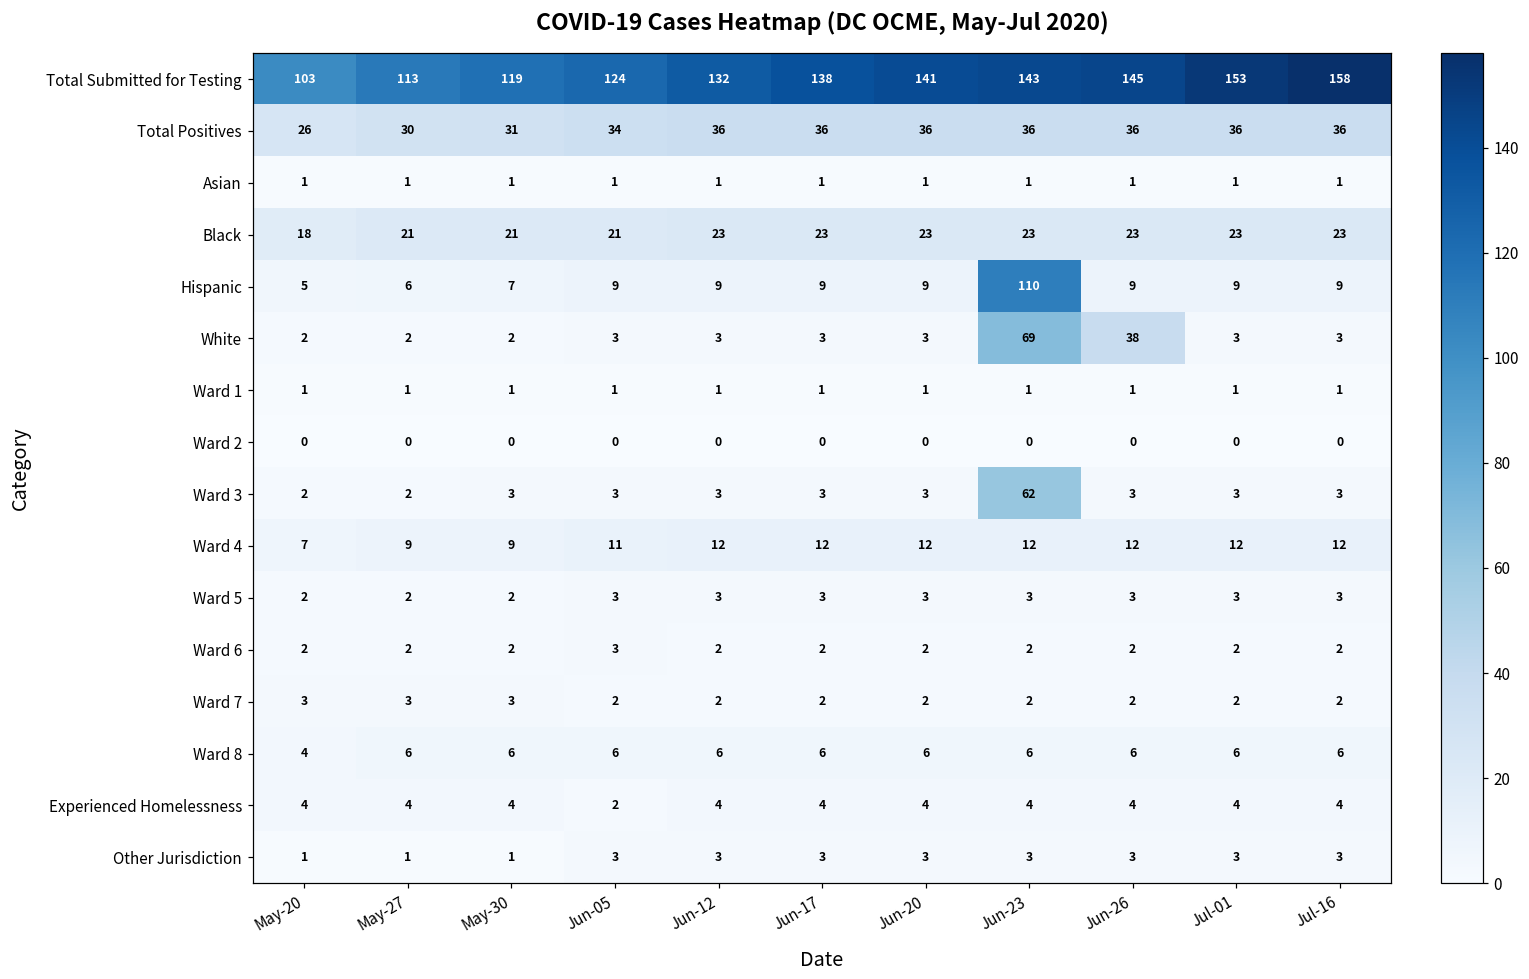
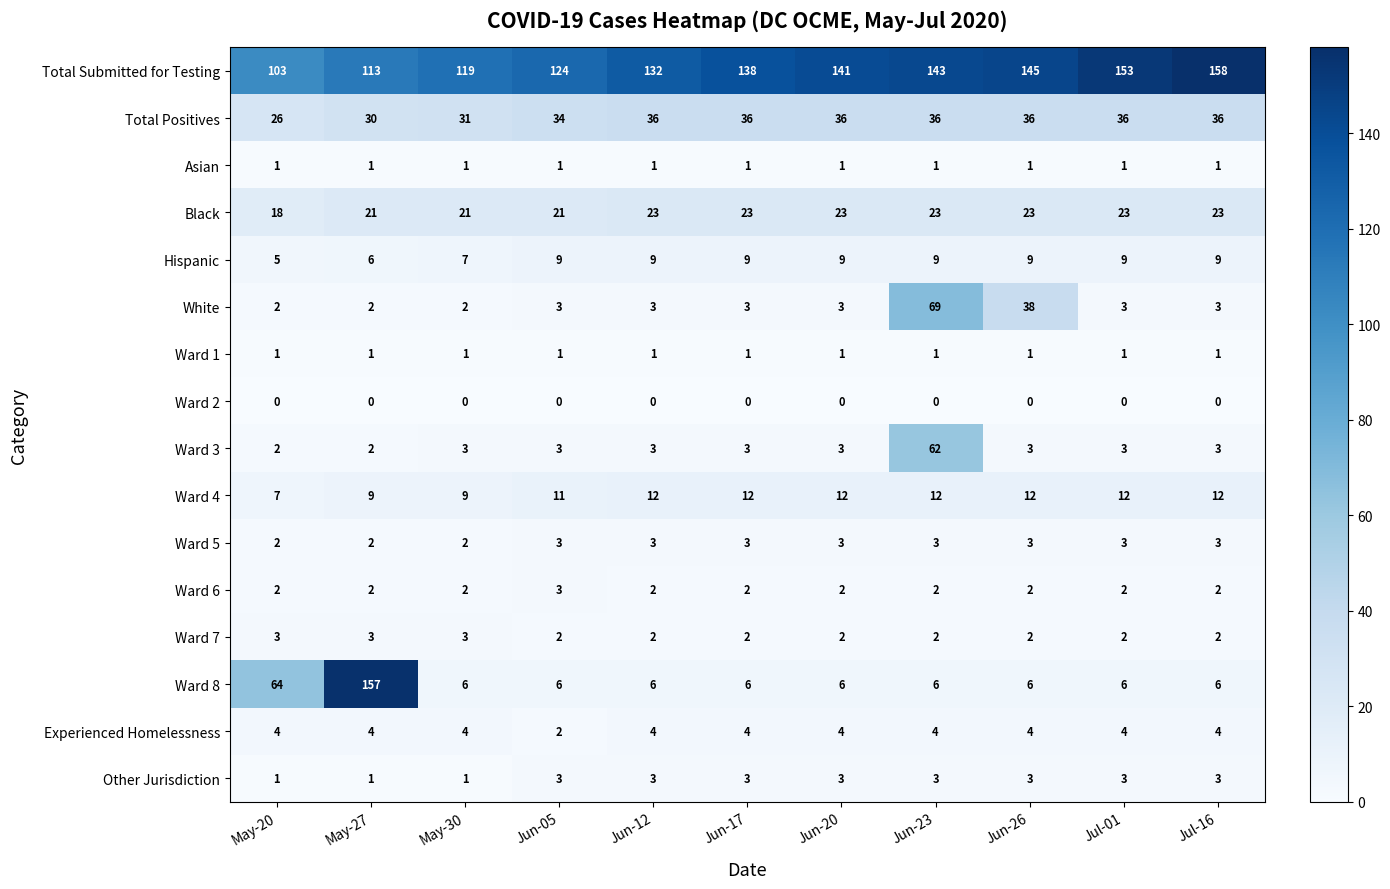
Hispanic, Jun-23: 110 -> 9
Ward 8, May-20: 4 -> 64
Ward 8, May-27: 6 -> 157
